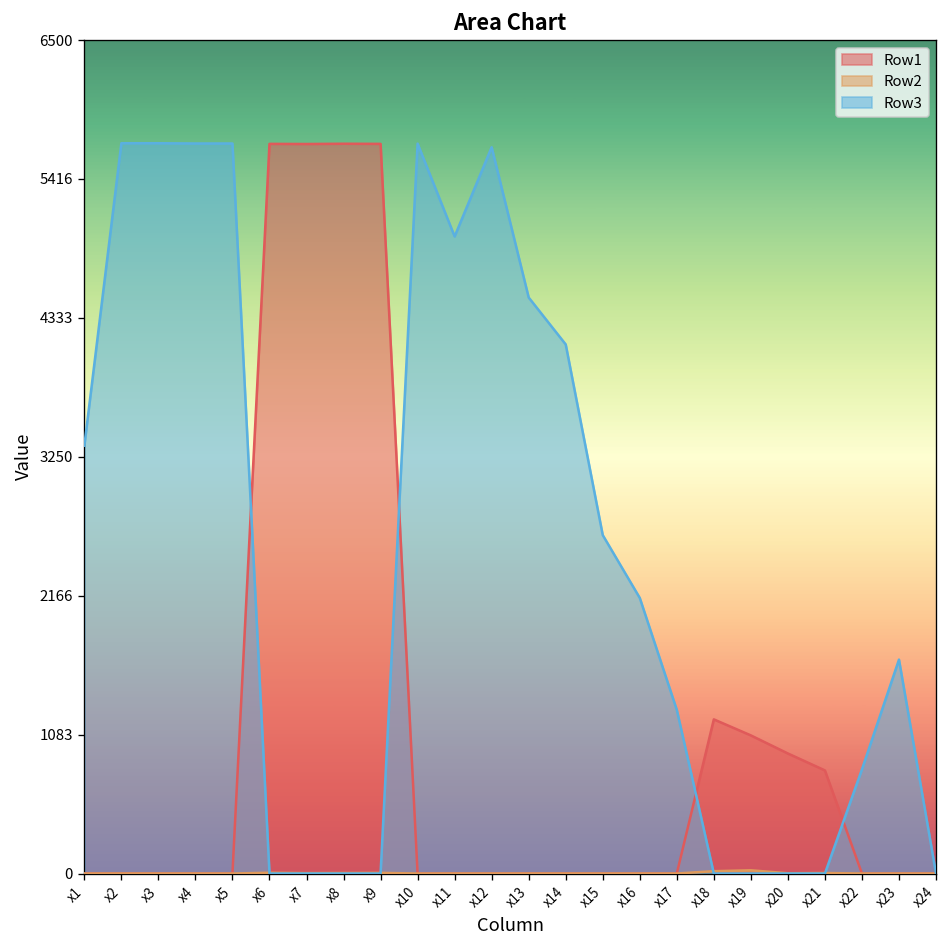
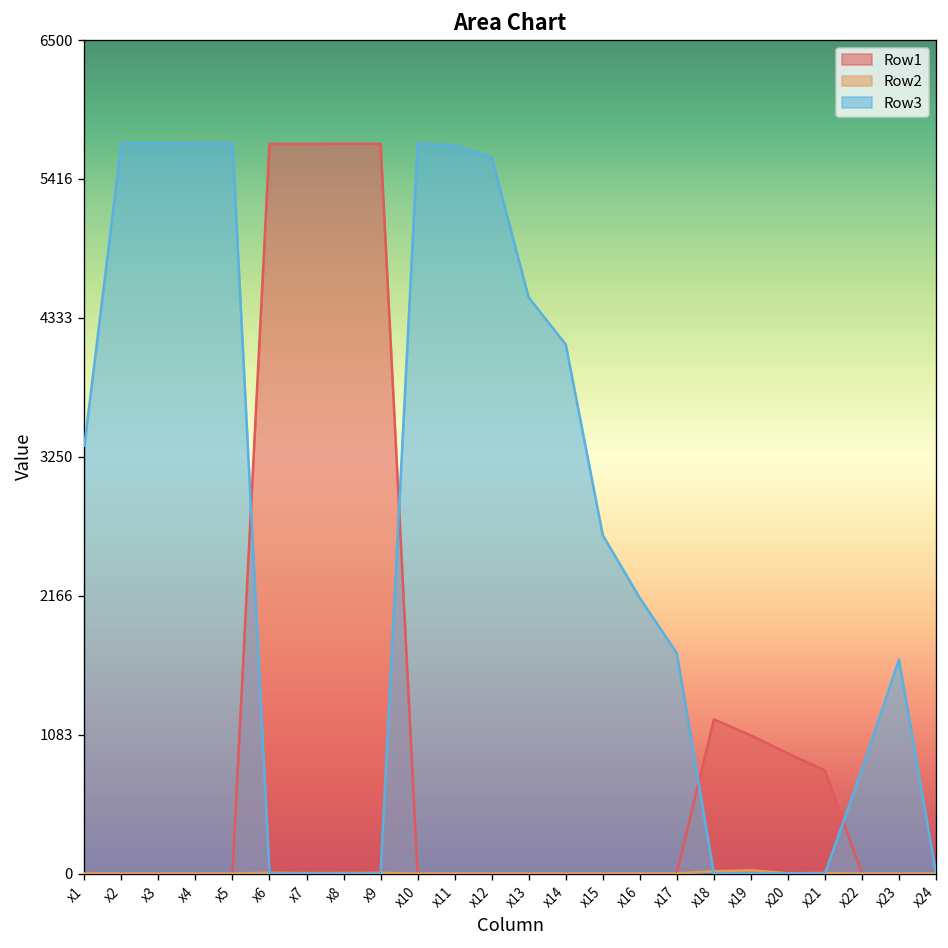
Row3, x11: 4970 -> 5680
Row3, x12: 5660 -> 5580
Row3, x17: 1280 -> 1720
